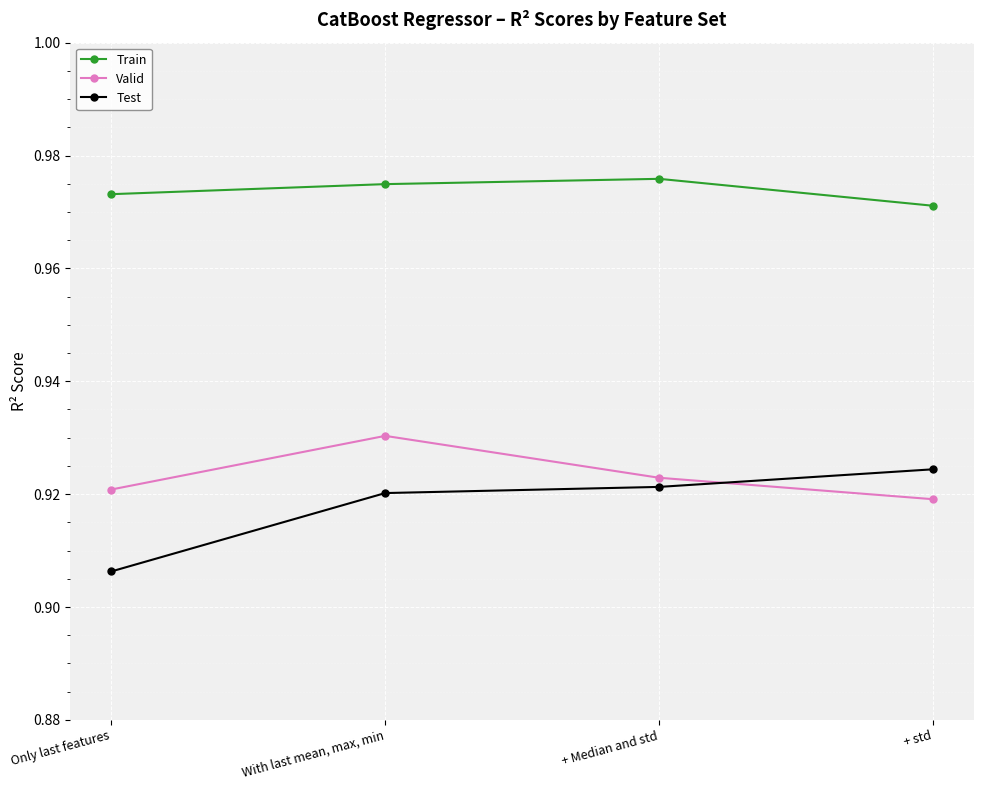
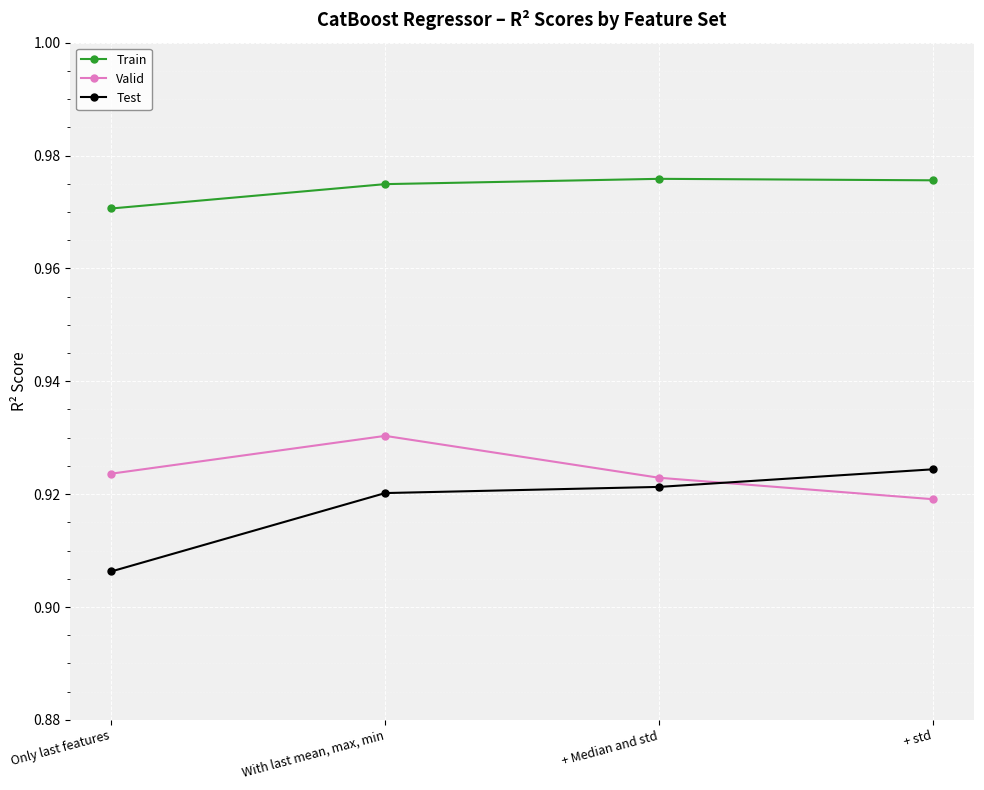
Train, Only last features: 0.973 -> 0.971
Valid, Only last features: 0.921 -> 0.924
Train, + std: 0.971 -> 0.976
